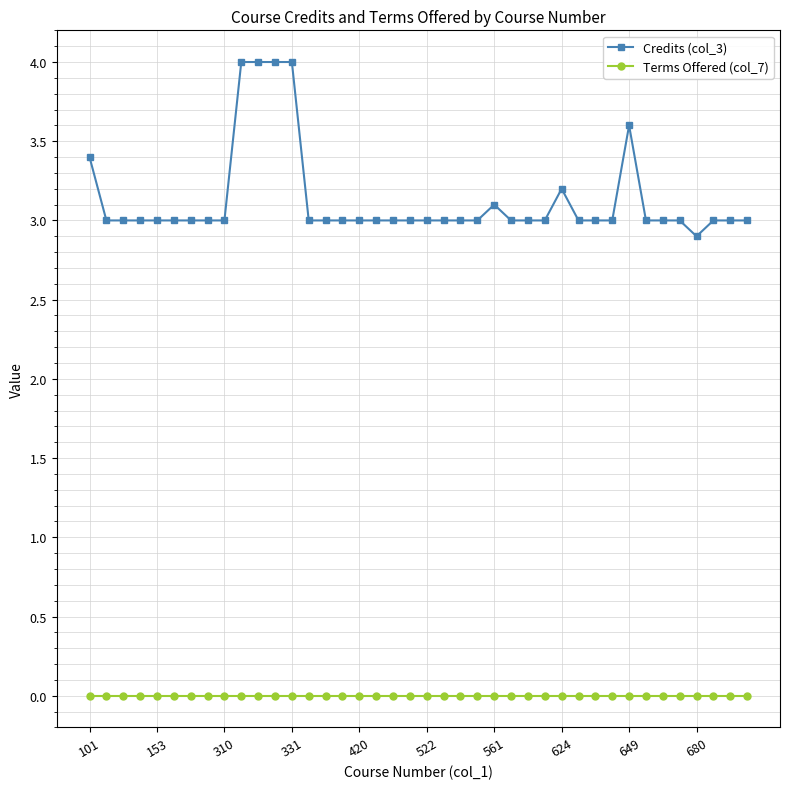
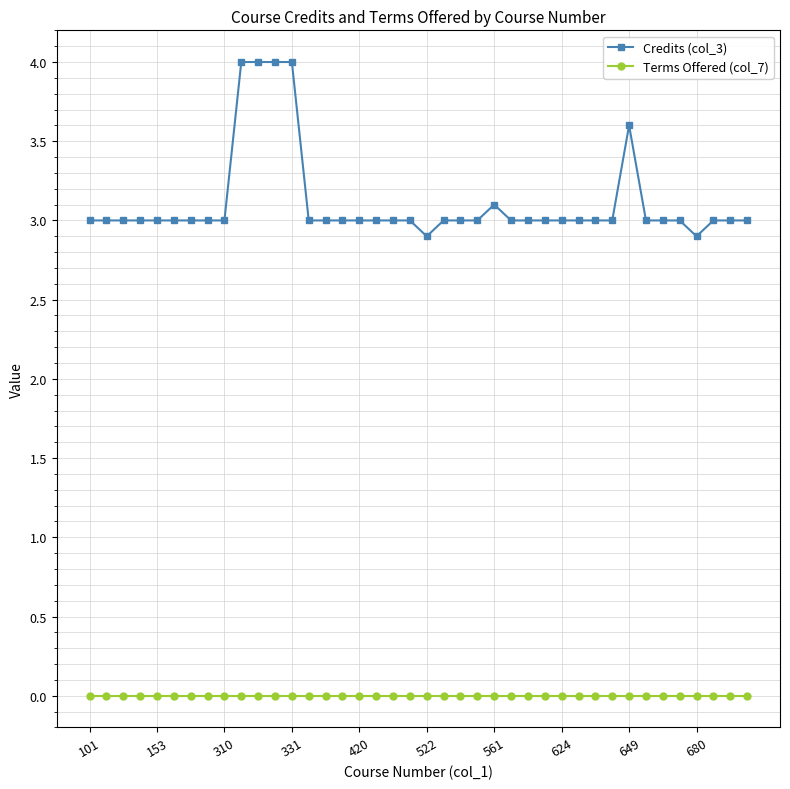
Credits (col_3), 101: 3.4 -> 3.0
Credits (col_3), 522: 3.0 -> 2.9
Credits (col_3), 624: 3.2 -> 3.0
